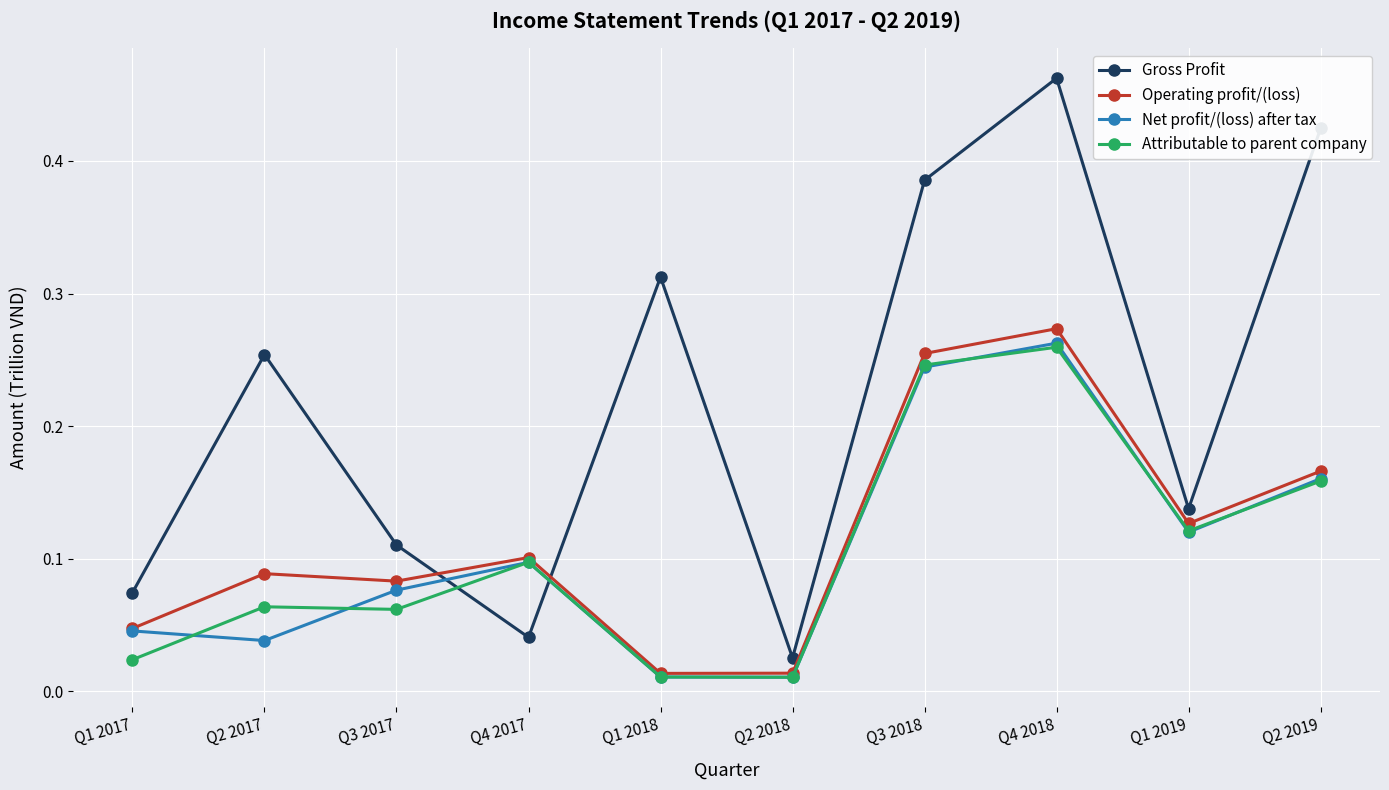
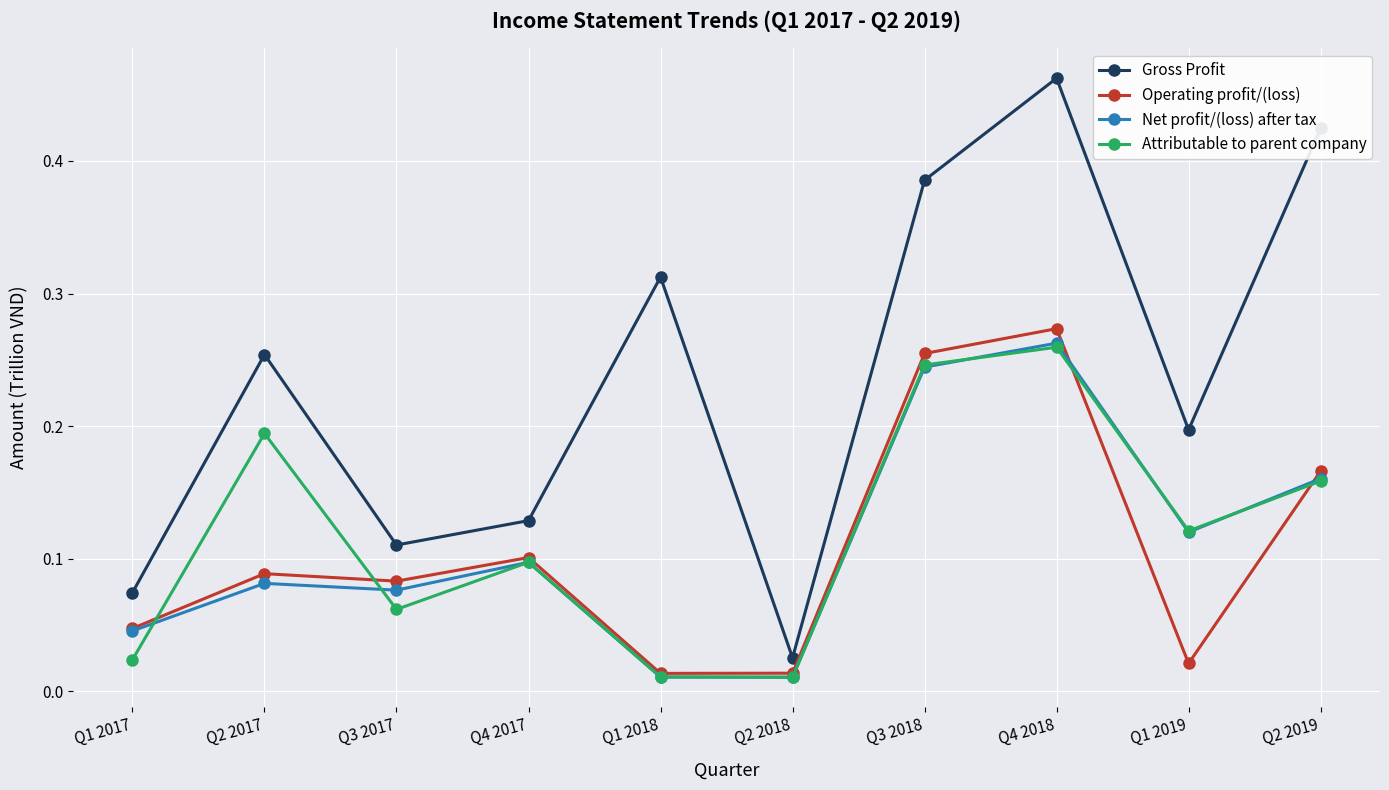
Net profit/(loss) after tax, Q2 2017: 0.038 -> 0.081
Attributable to parent company, Q2 2017: 0.064 -> 0.194
Gross Profit, Q4 2017: 0.041 -> 0.129
Gross Profit, Q1 2019: 0.138 -> 0.197
Operating profit/(loss), Q1 2019: 0.127 -> 0.021
